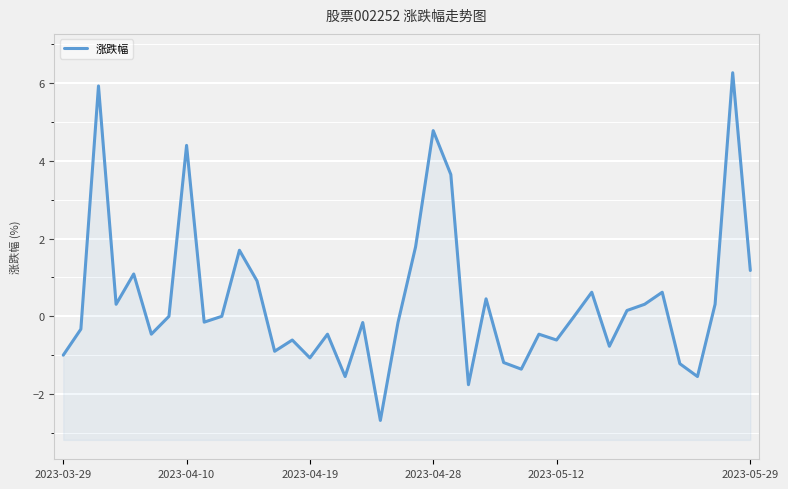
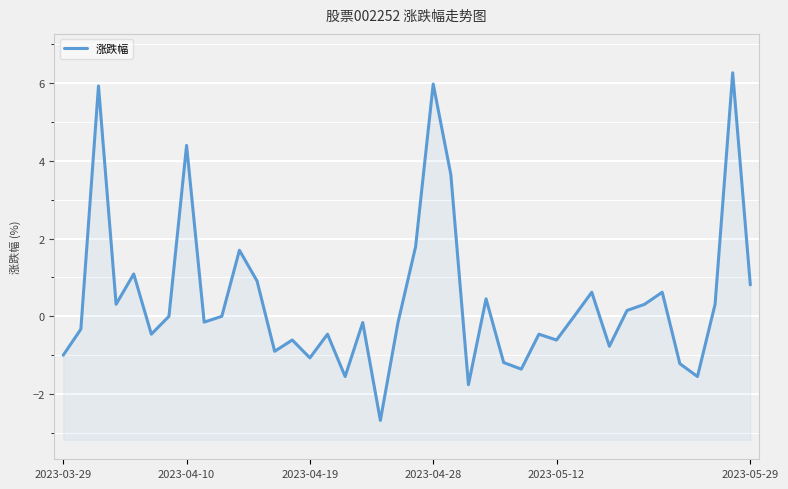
2023-04-28: 4.8 -> 6.0
2023-05-29: 1.2 -> 0.8
